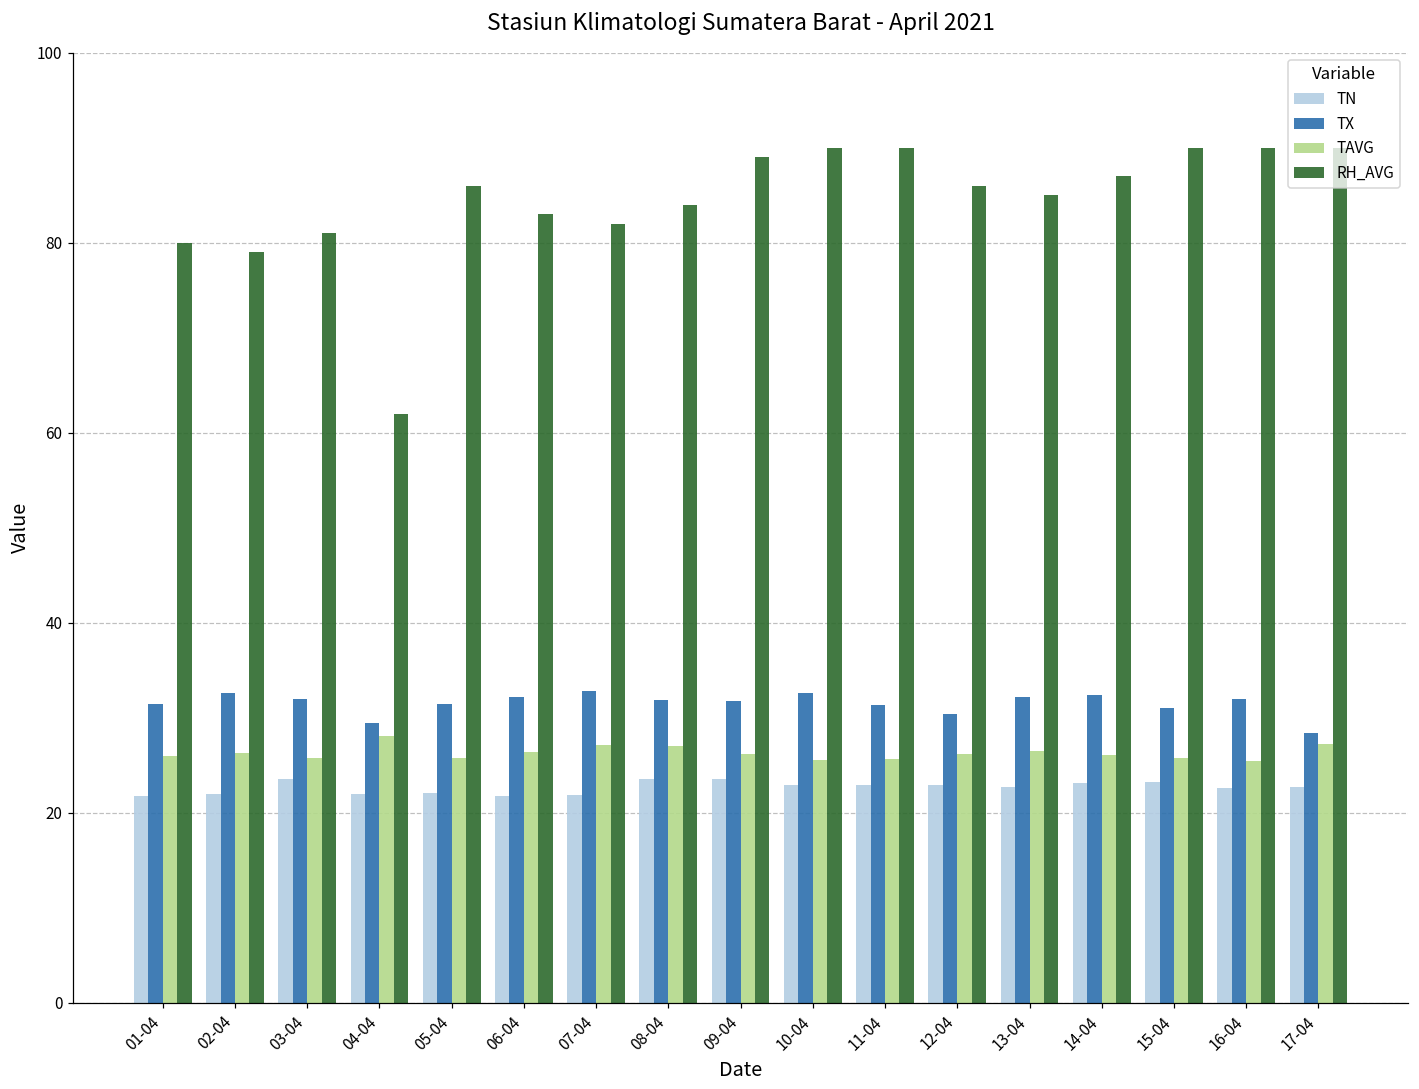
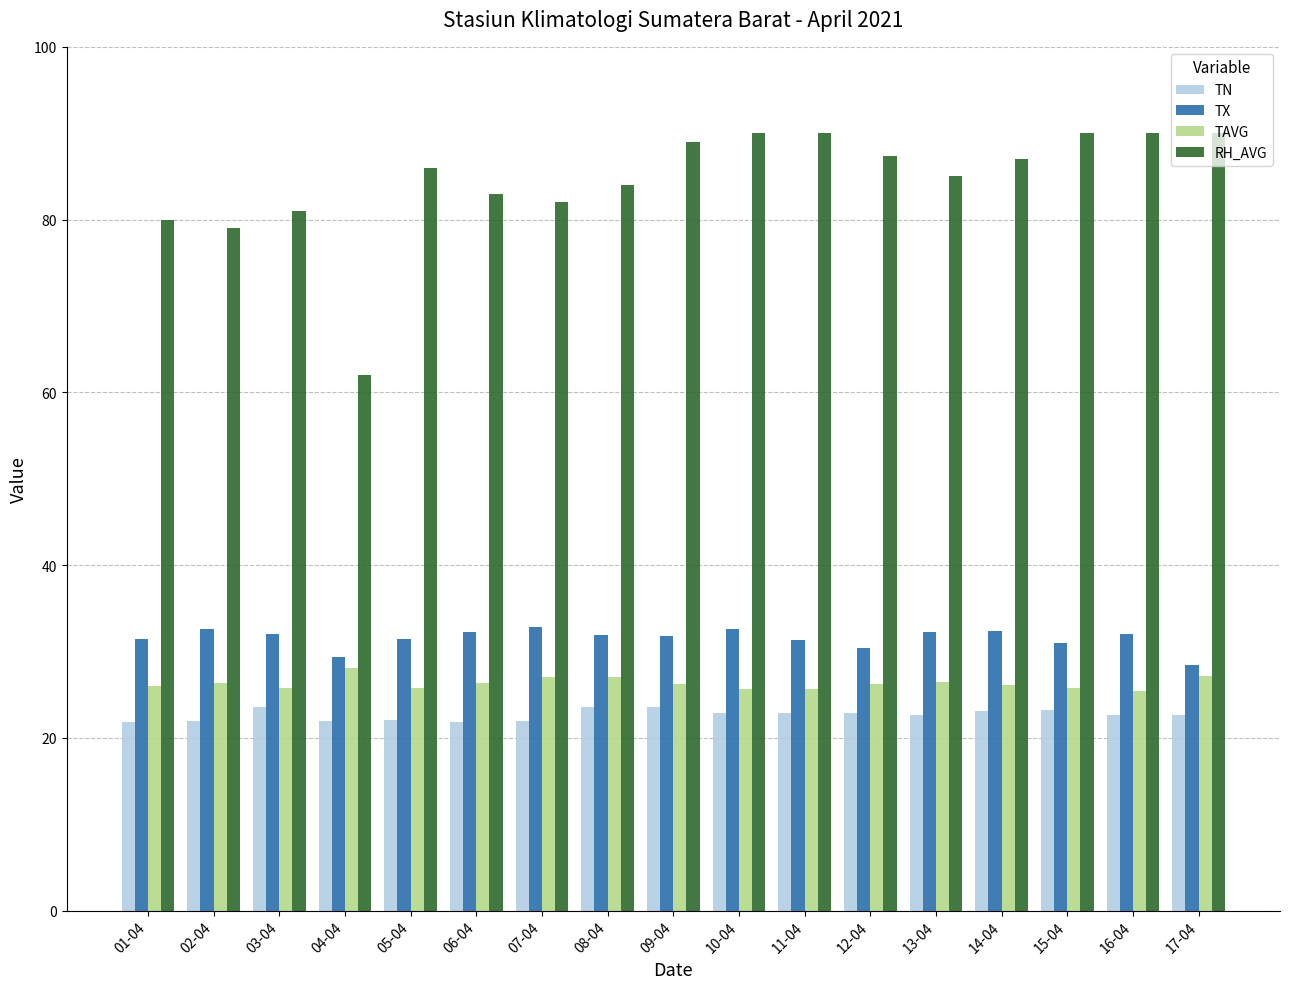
RH_AVG, 12-04: 86 -> 87
